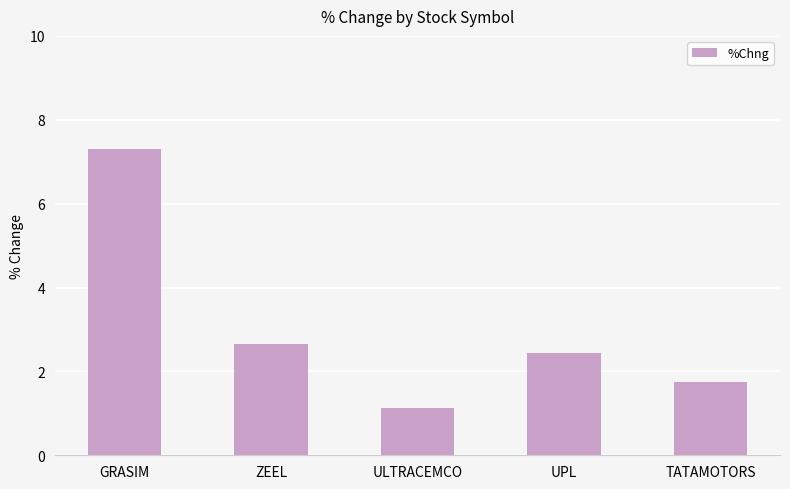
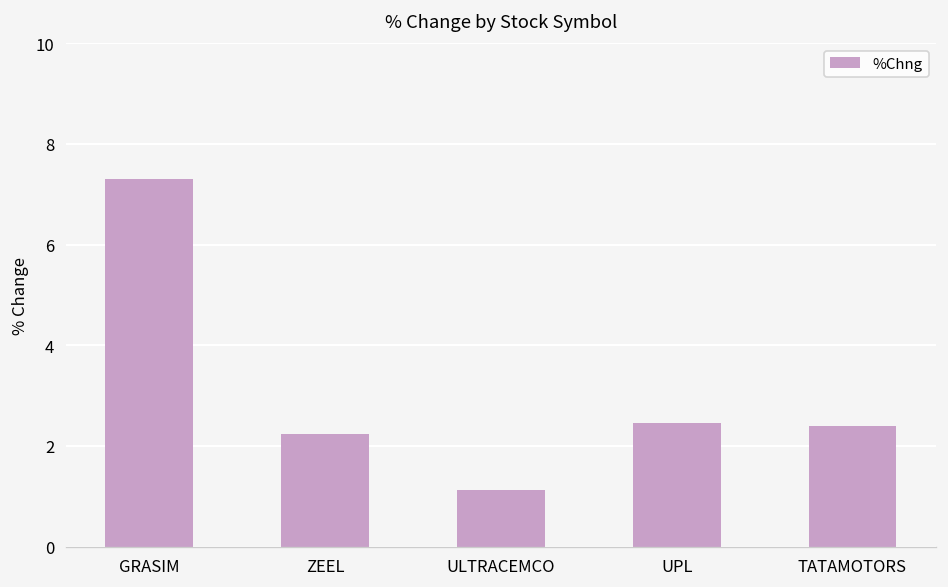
ZEEL: 2.7 -> 2.2
TATAMOTORS: 1.7 -> 2.4
